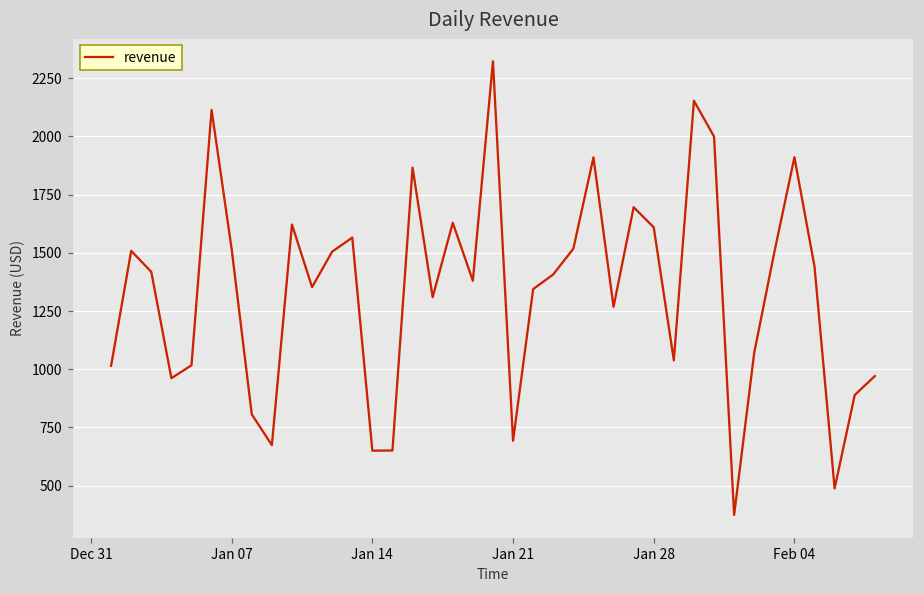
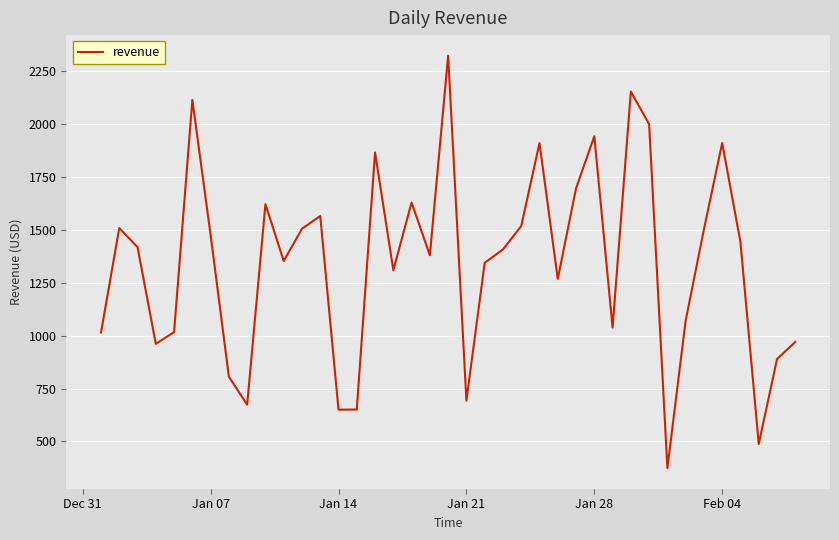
Jan 07: 1520 -> 1480
Jan 28: 1610 -> 1940
